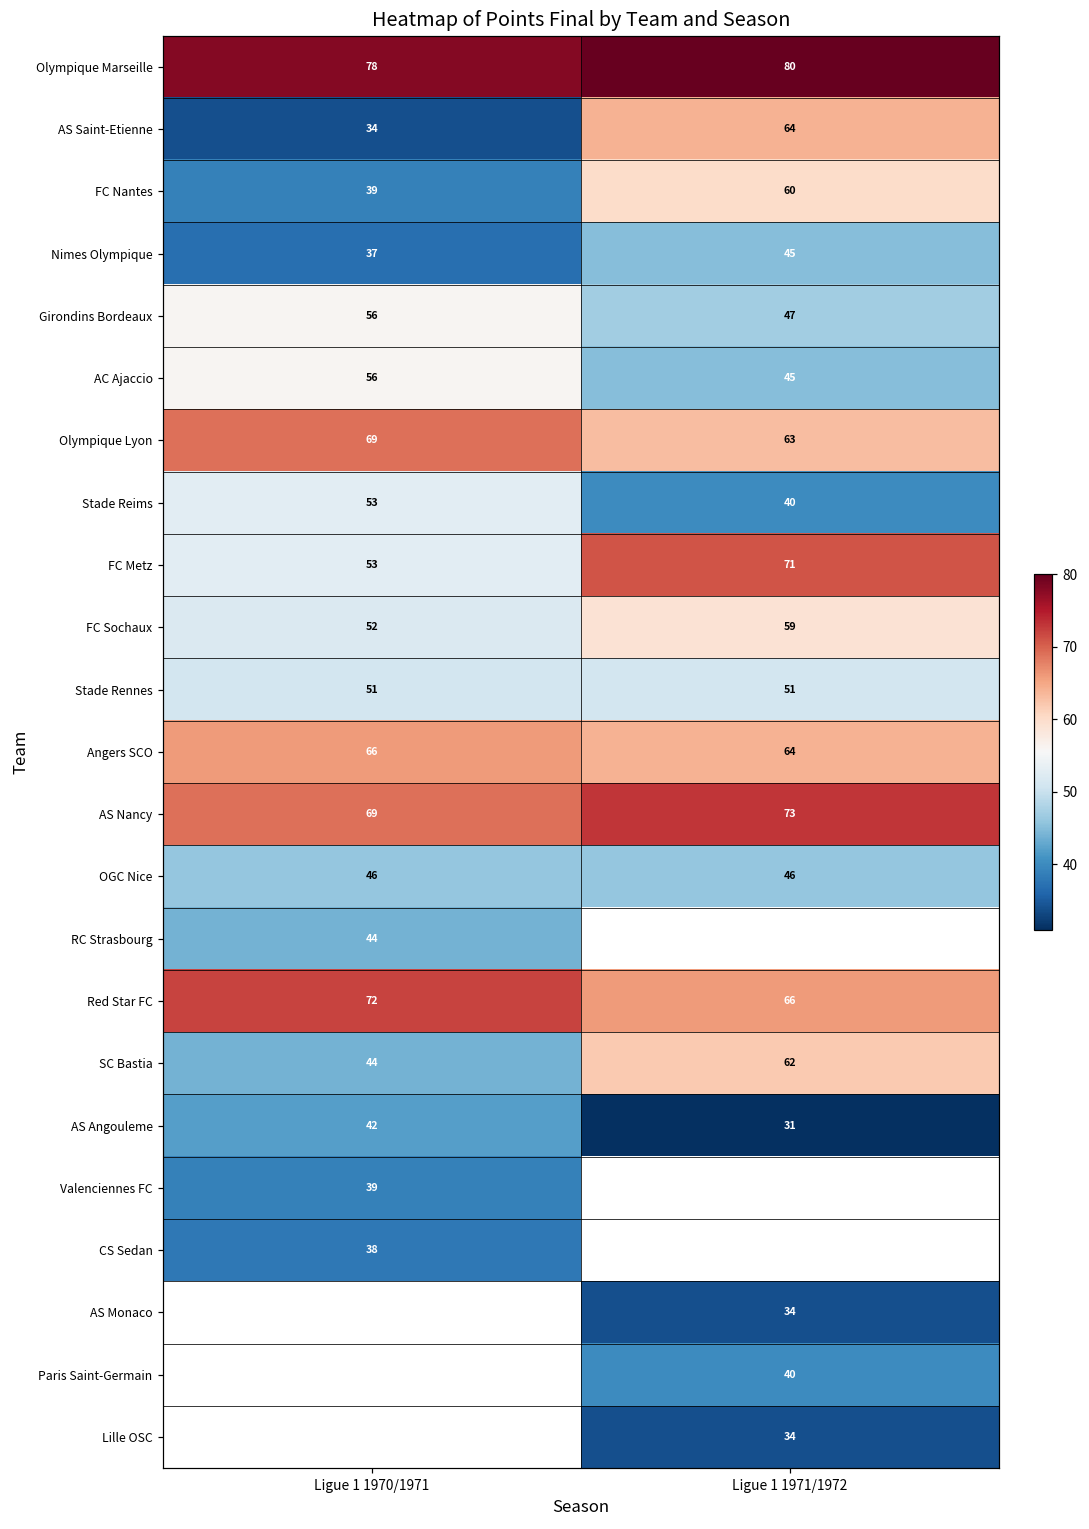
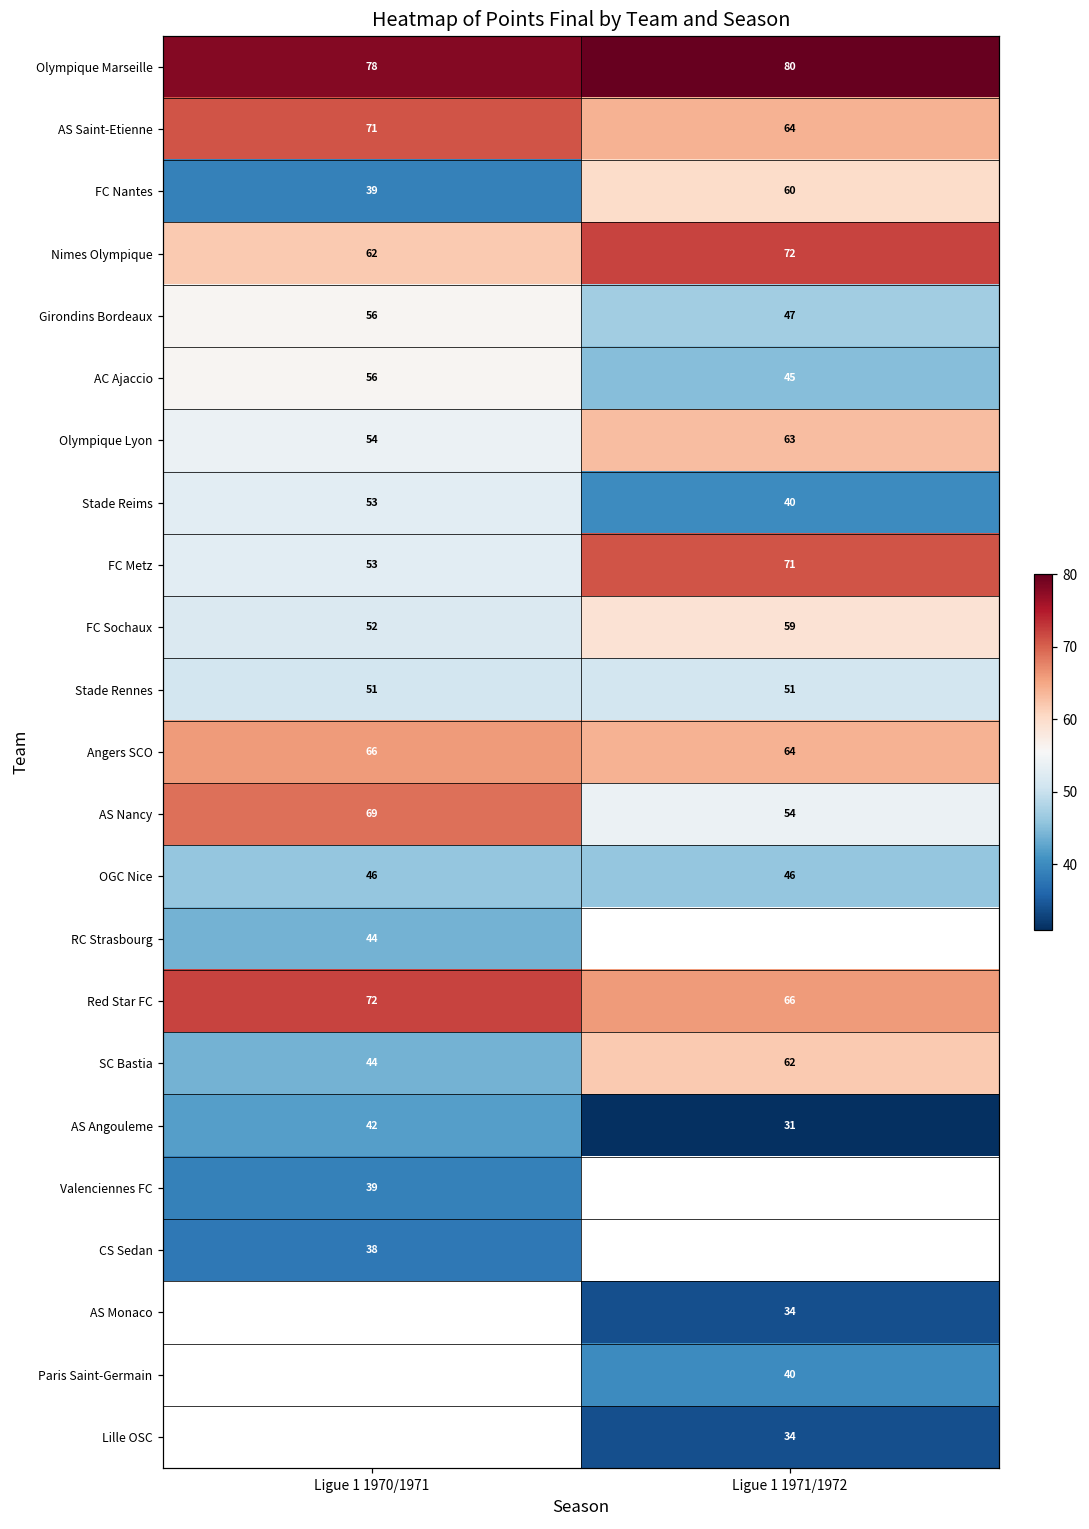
AS Saint-Etienne, Ligue 1 1970/1971: 34 -> 71
Nimes Olympique, Ligue 1 1970/1971: 37 -> 62
Nimes Olympique, Ligue 1 1971/1972: 45 -> 72
Olympique Lyon, Ligue 1 1970/1971: 69 -> 54
AS Nancy, Ligue 1 1971/1972: 73 -> 54
